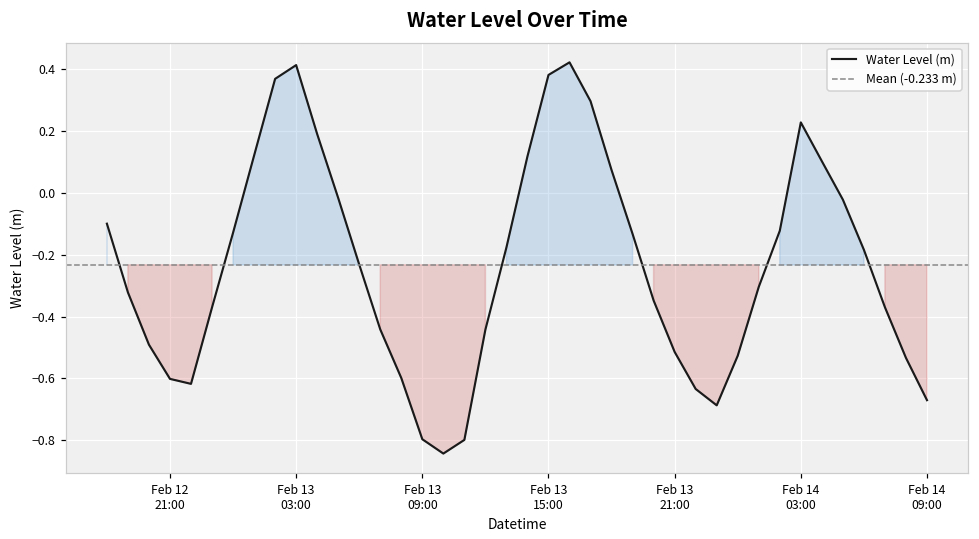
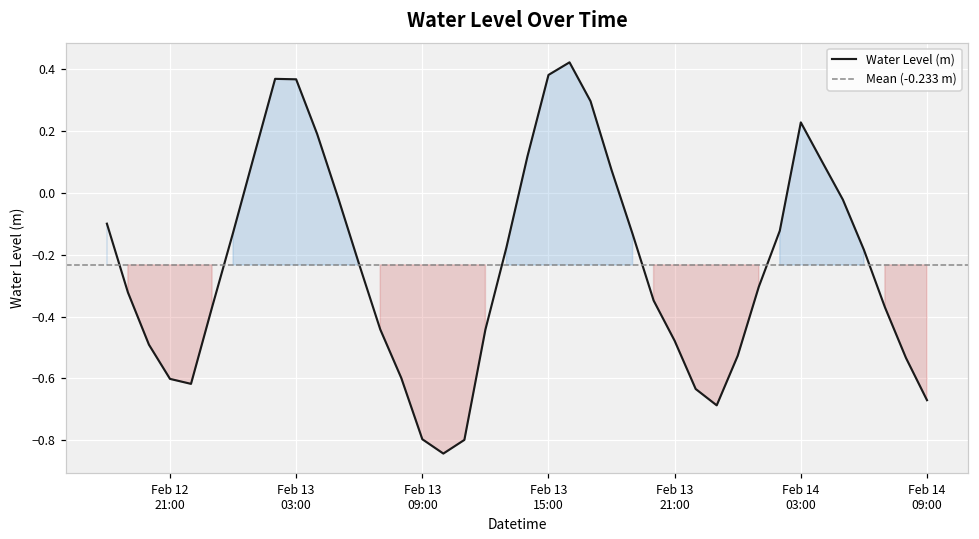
Feb 13 03:00: 0.41 -> 0.37
Feb 13 21:00: -0.51 -> -0.48
